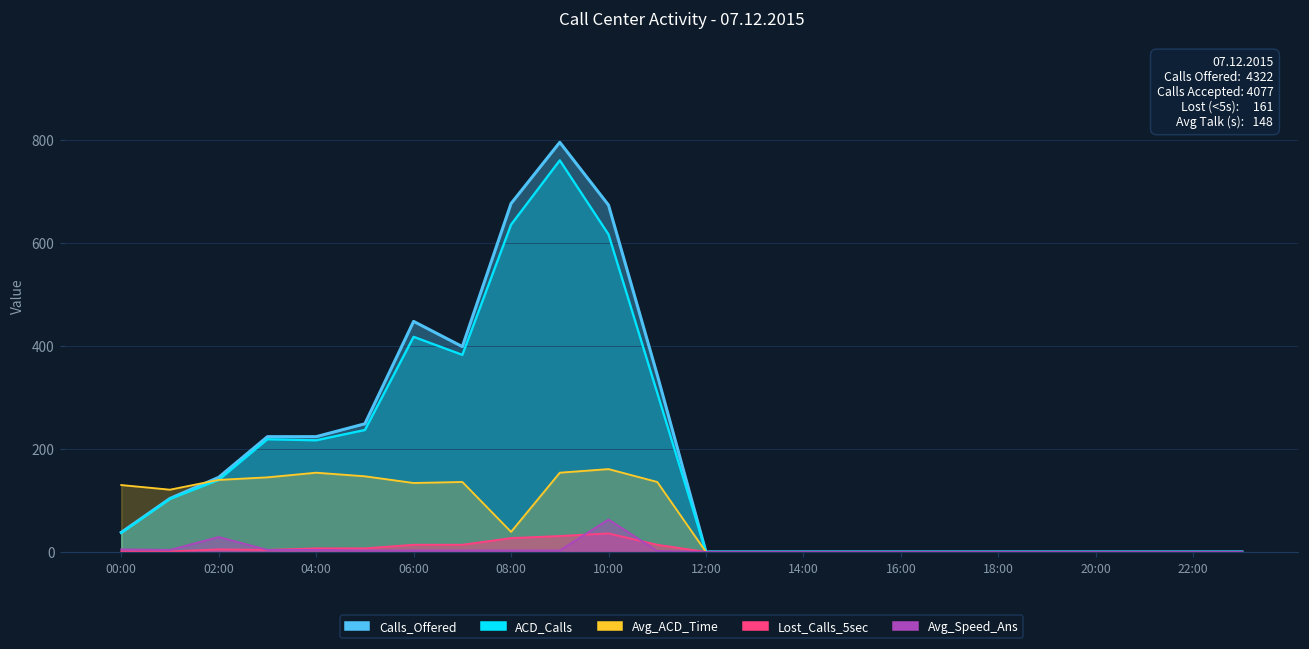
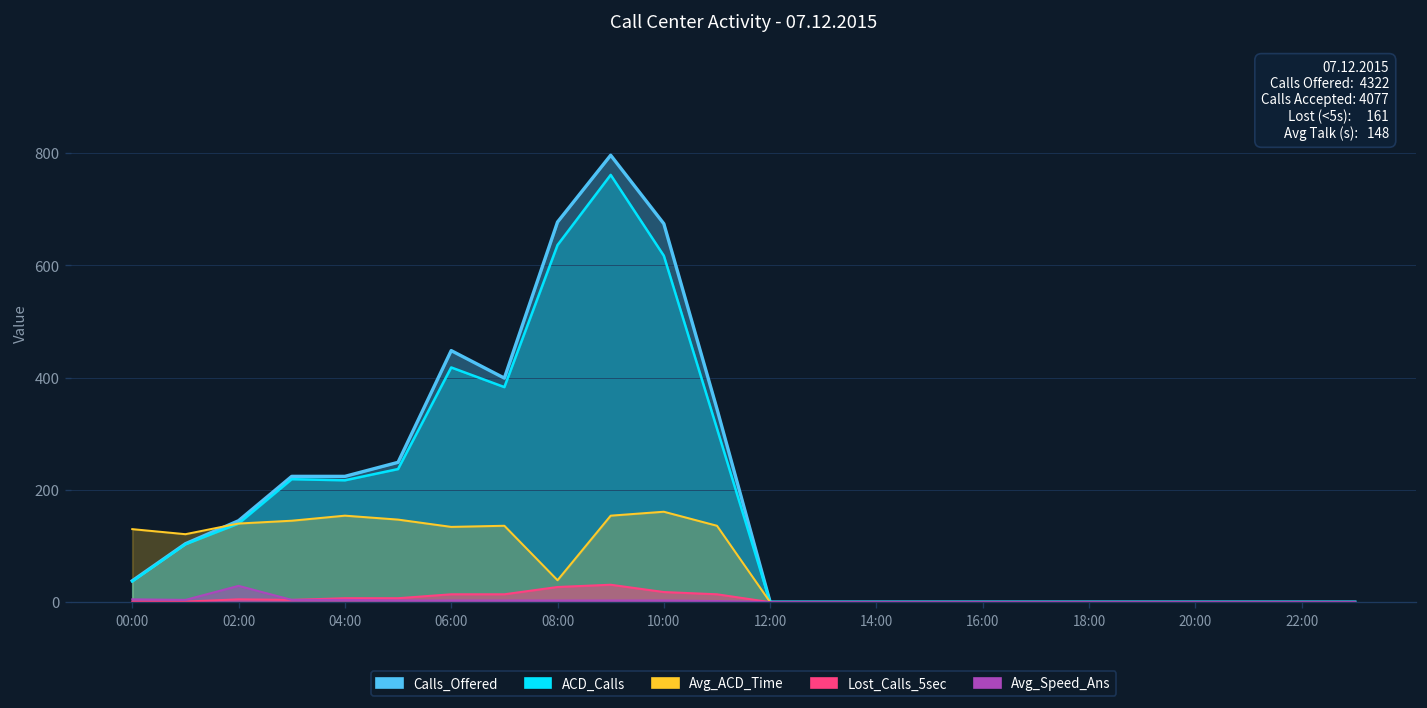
Lost_Calls_5sec, 10:00: 40 -> 20
Avg_Speed_Ans, 10:00: 60 -> 0
